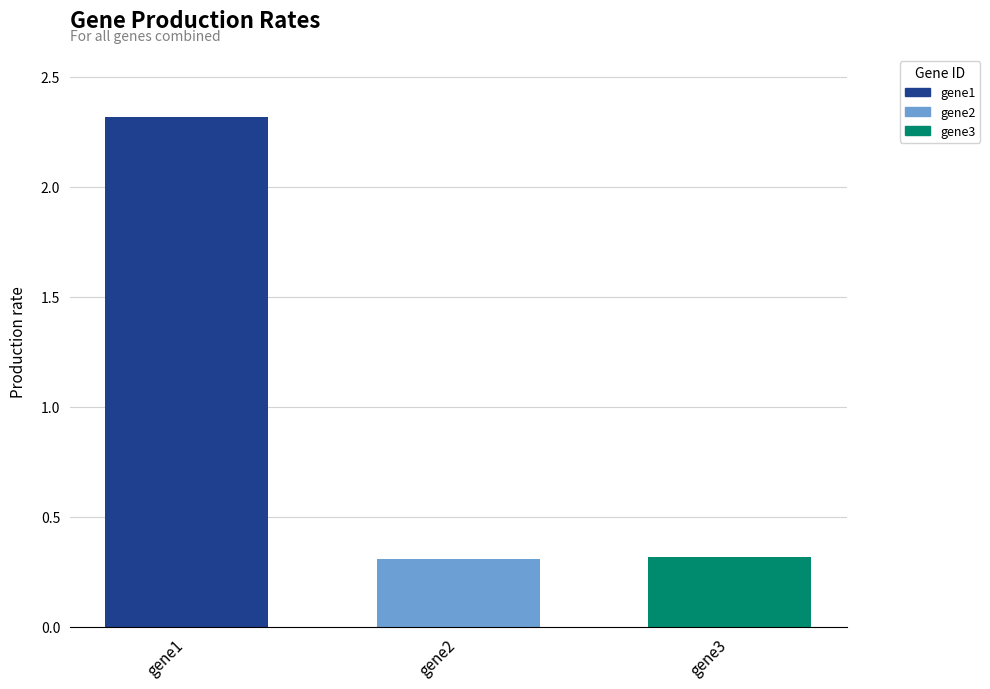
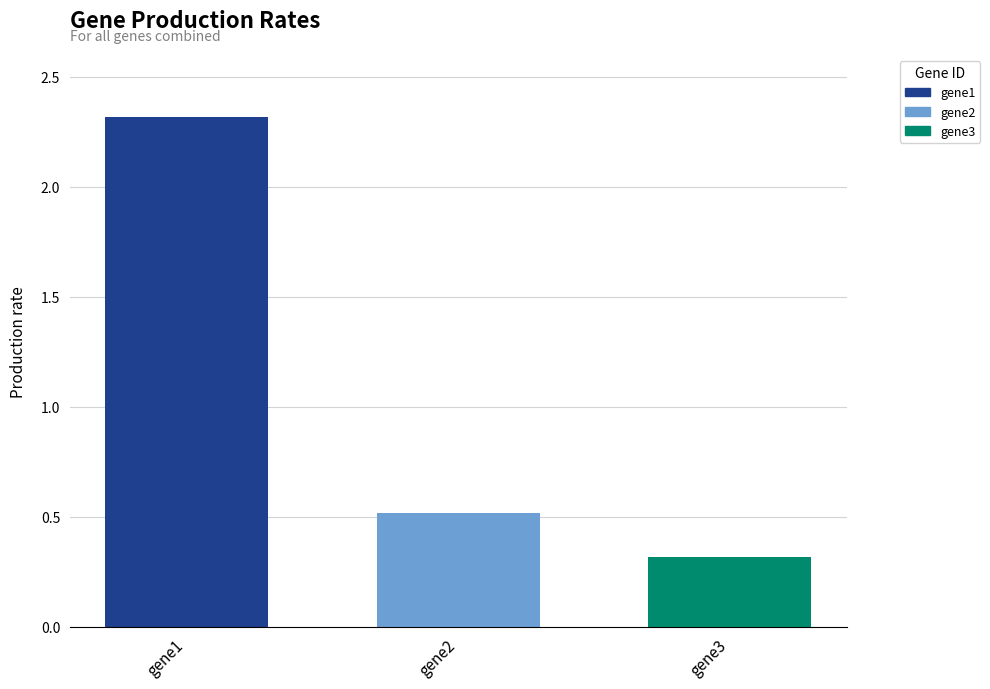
gene2, gene2: 0.31 -> 0.52
